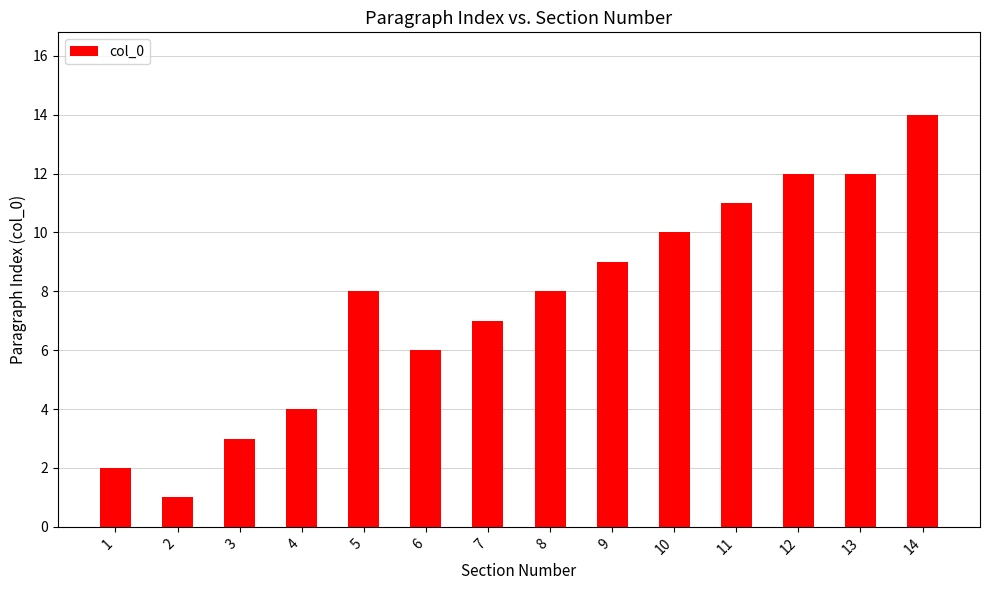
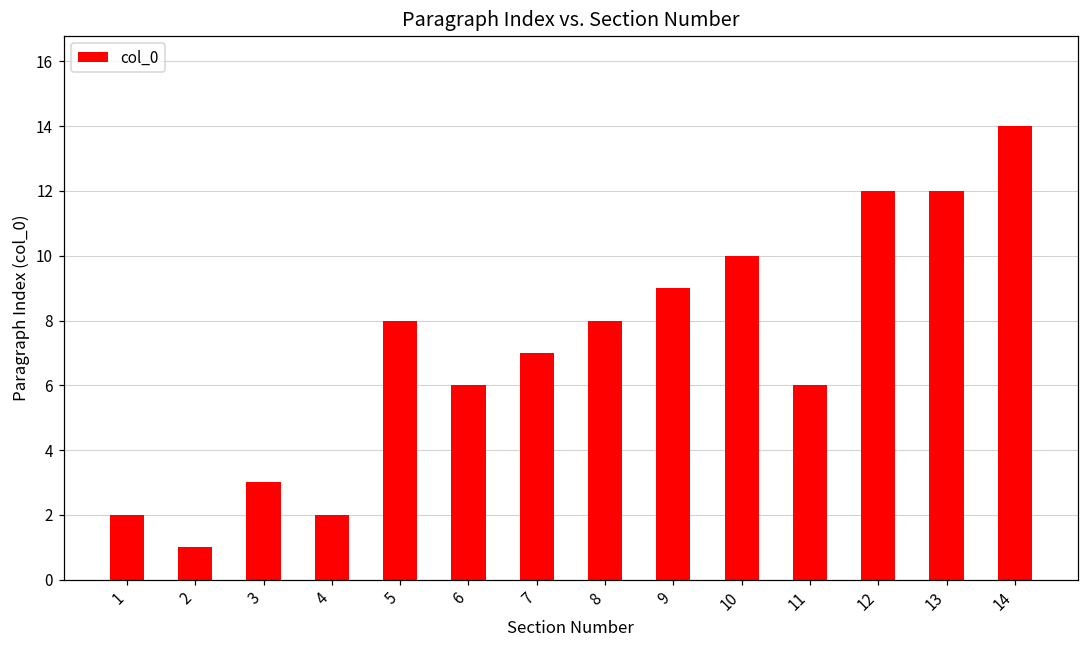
4: 4 -> 2
11: 11 -> 6
